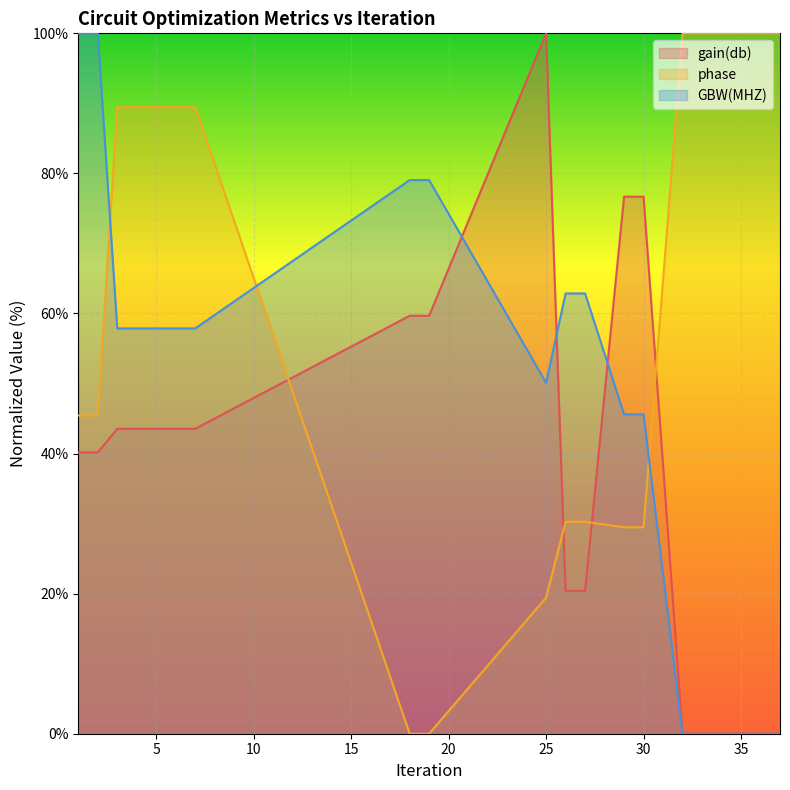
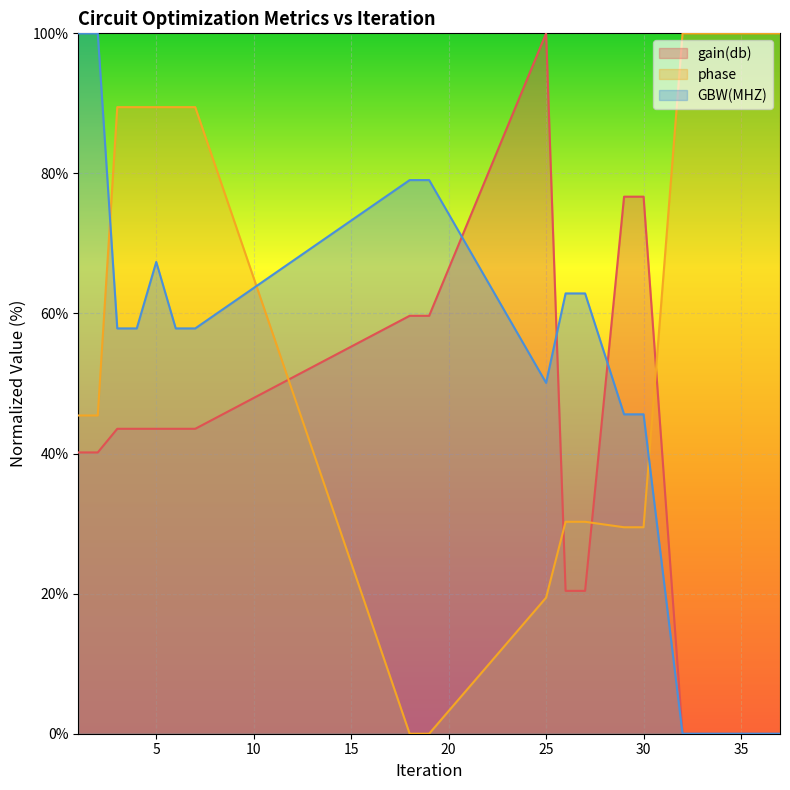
GBW(MHZ), 5: 58% -> 67%
